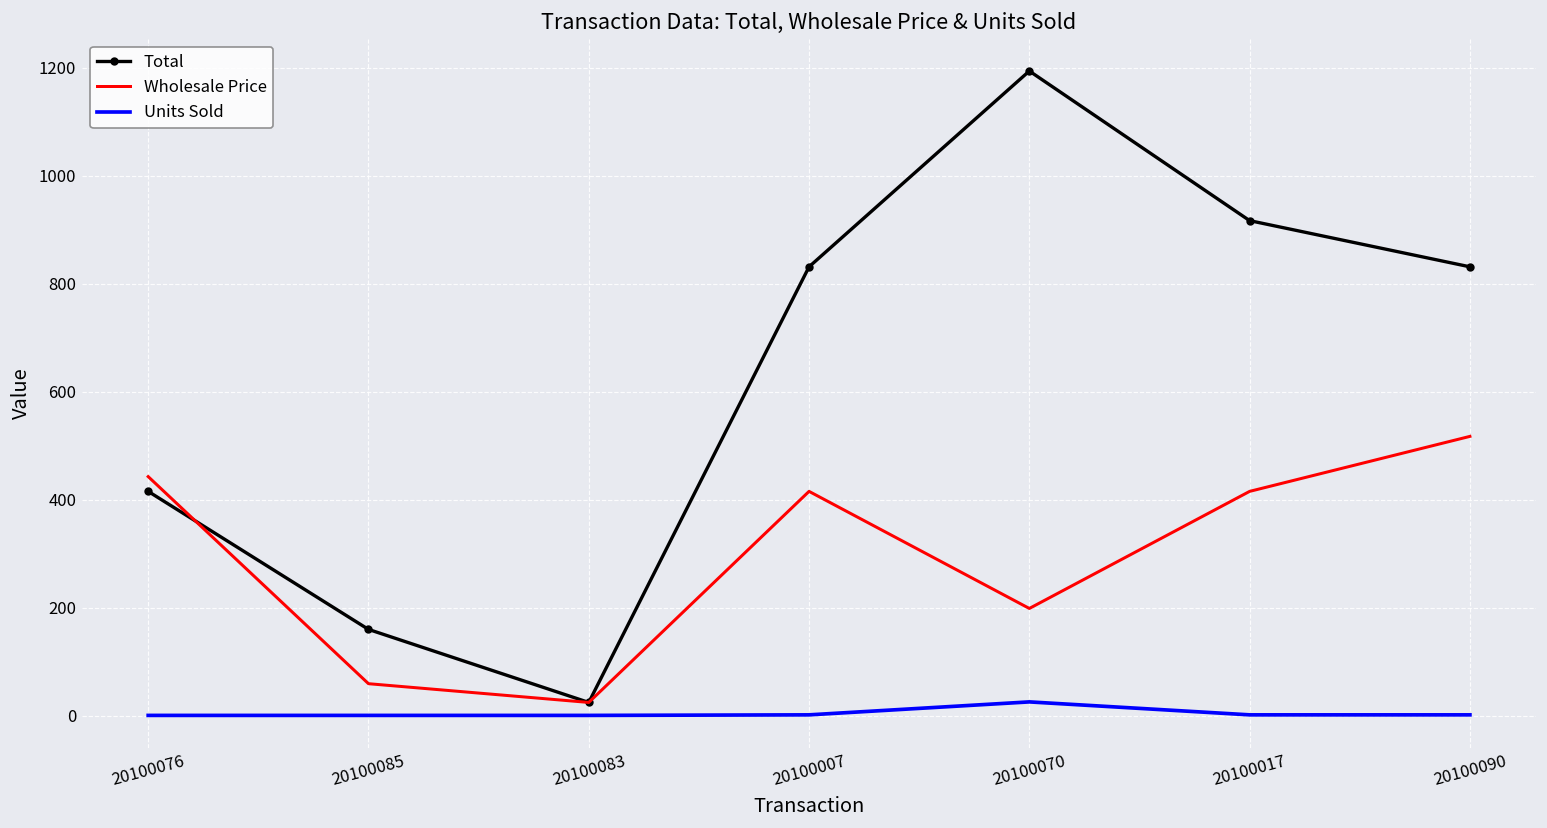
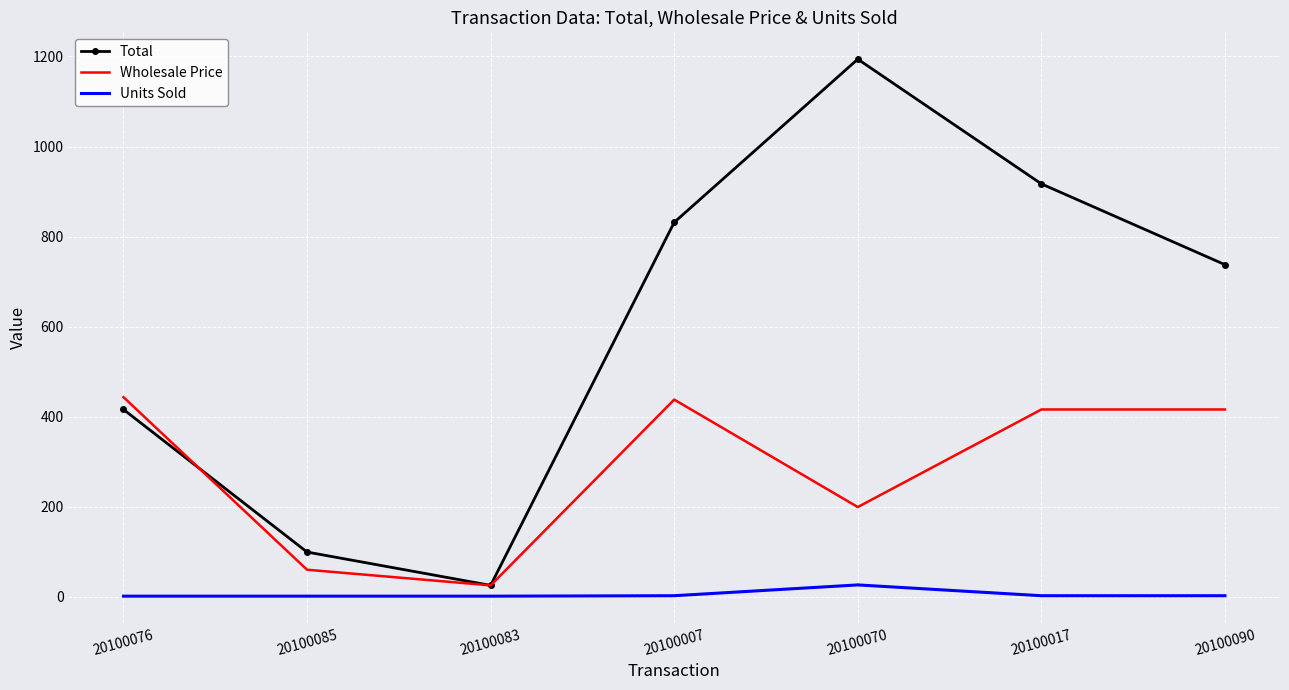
Total, 20100085: 160 -> 100
Wholesale Price, 20100007: 420 -> 440
Total, 20100090: 830 -> 740
Wholesale Price, 20100090: 520 -> 420
